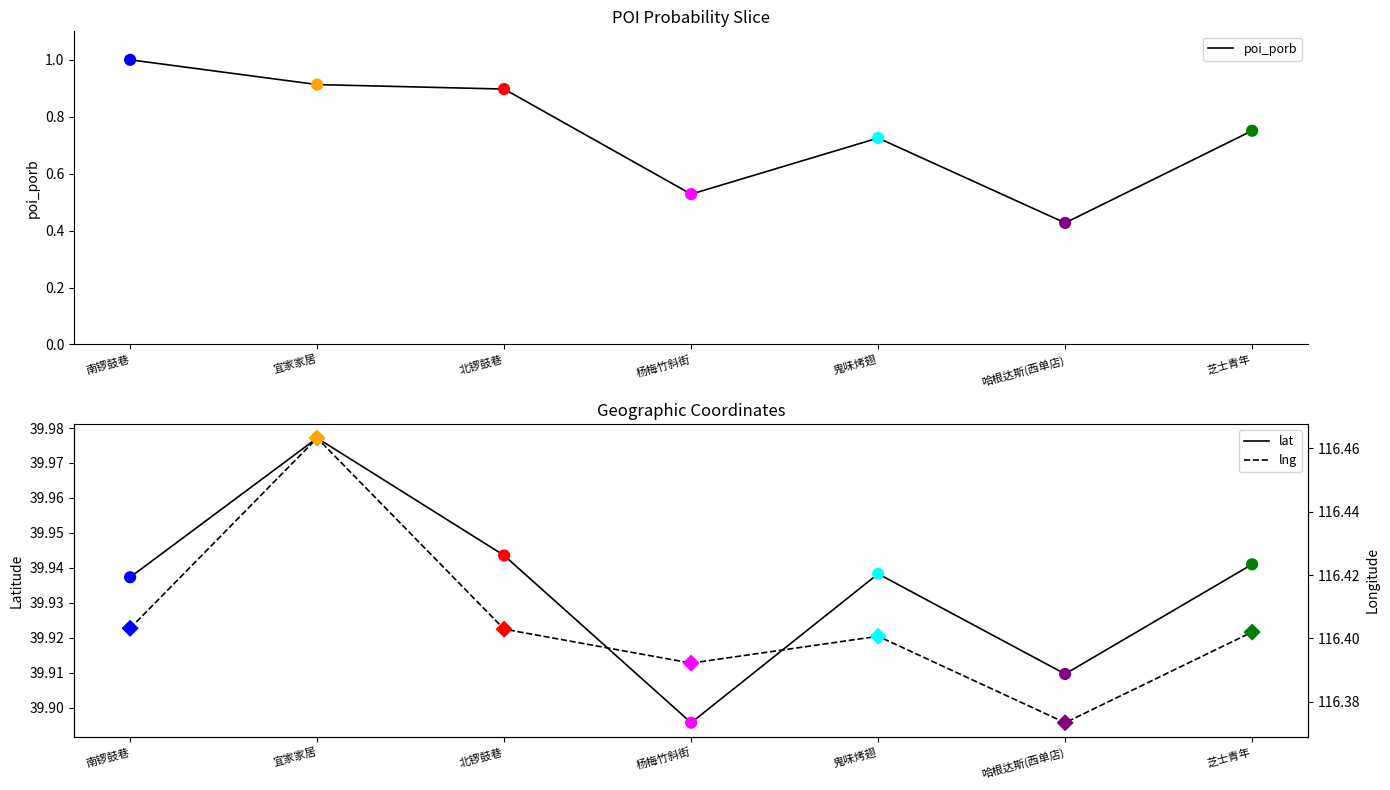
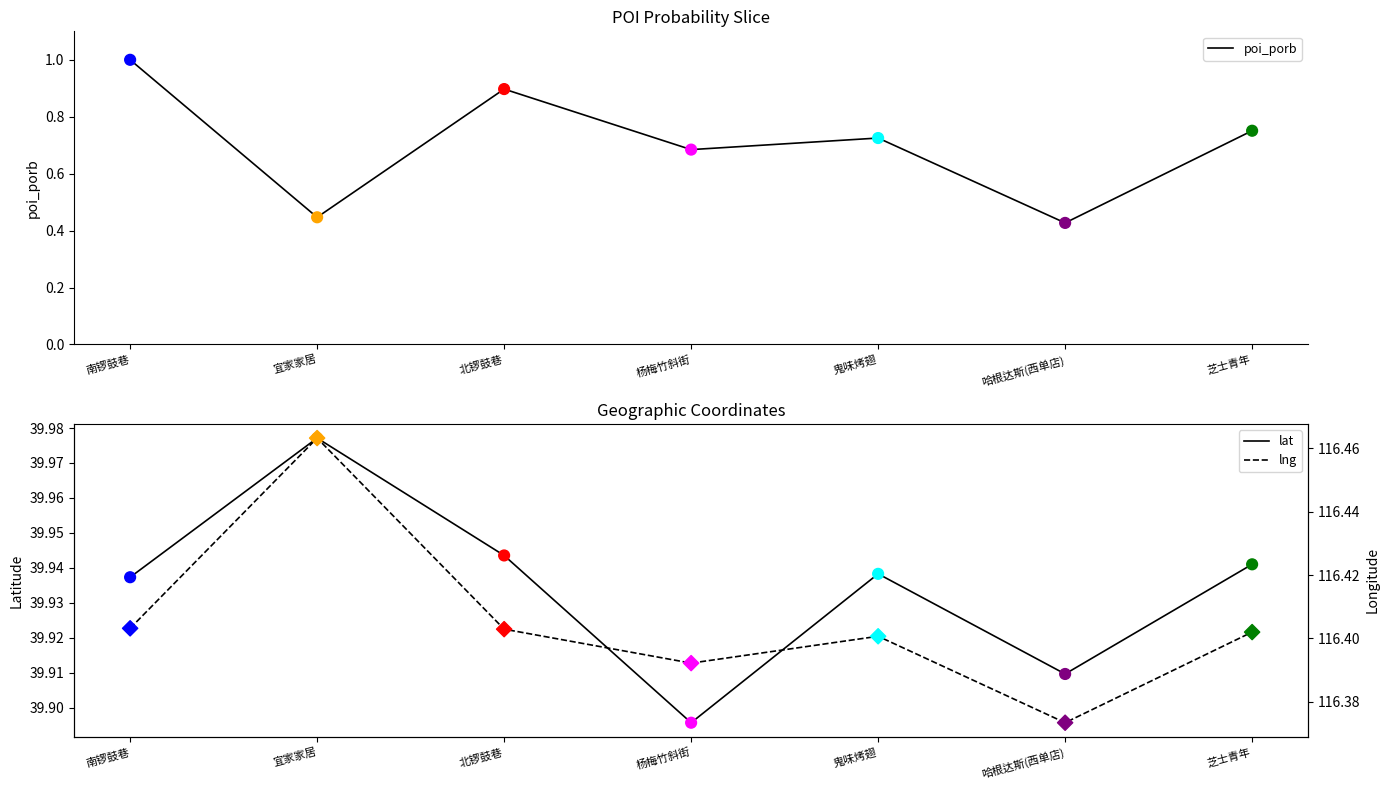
POI Probability Slice, 宜家家居: 0.91 -> 0.45
POI Probability Slice, 杨梅竹斜街: 0.53 -> 0.68
